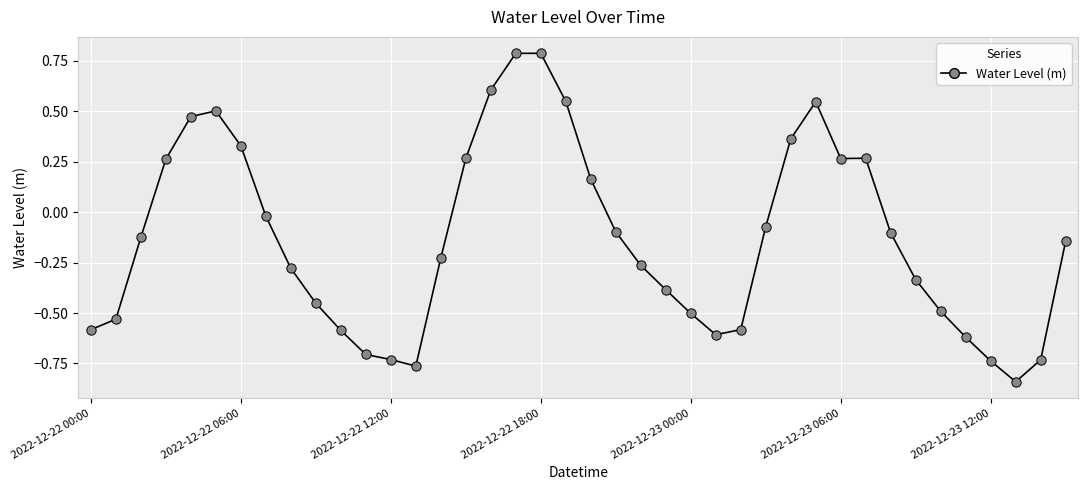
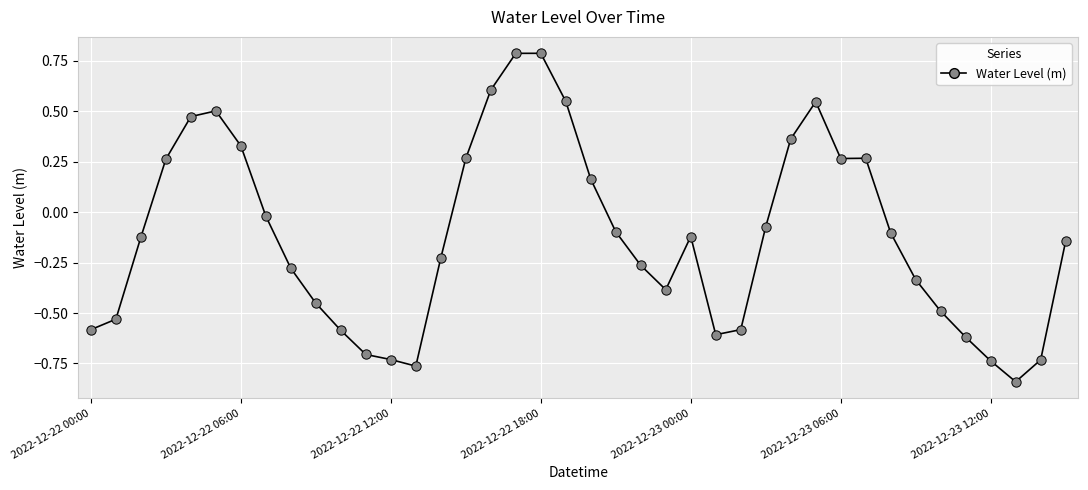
2022-12-23 00:00: -0.50 -> -0.12
